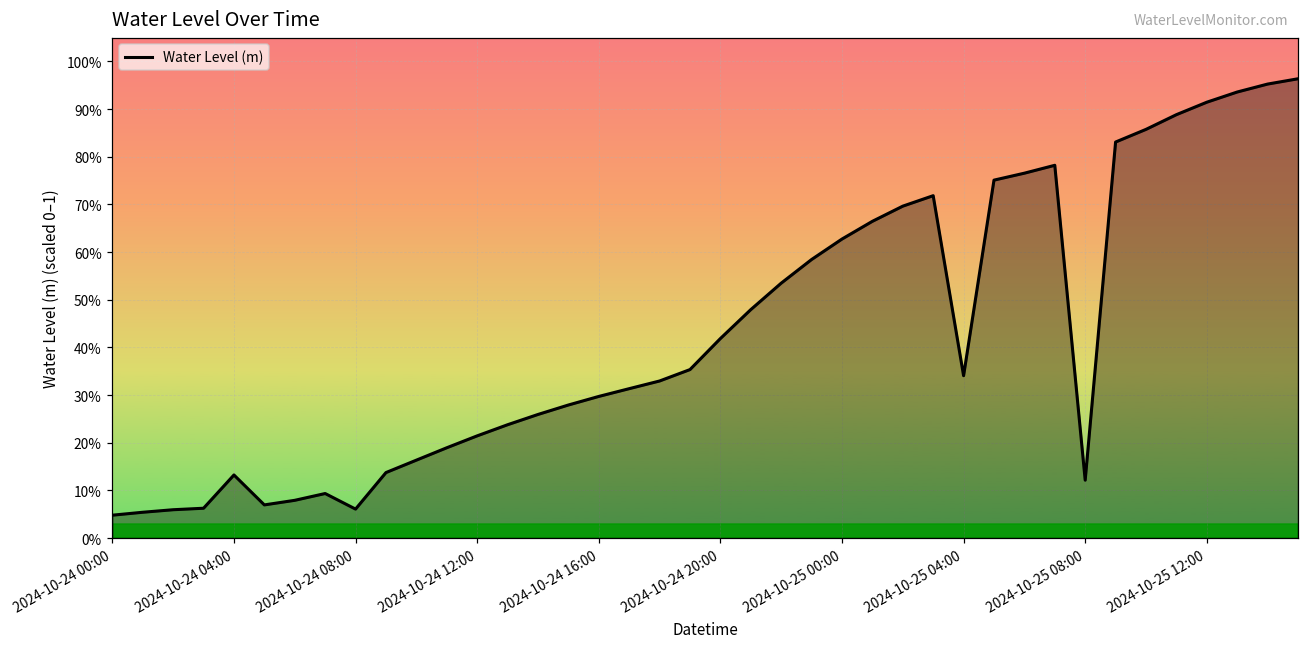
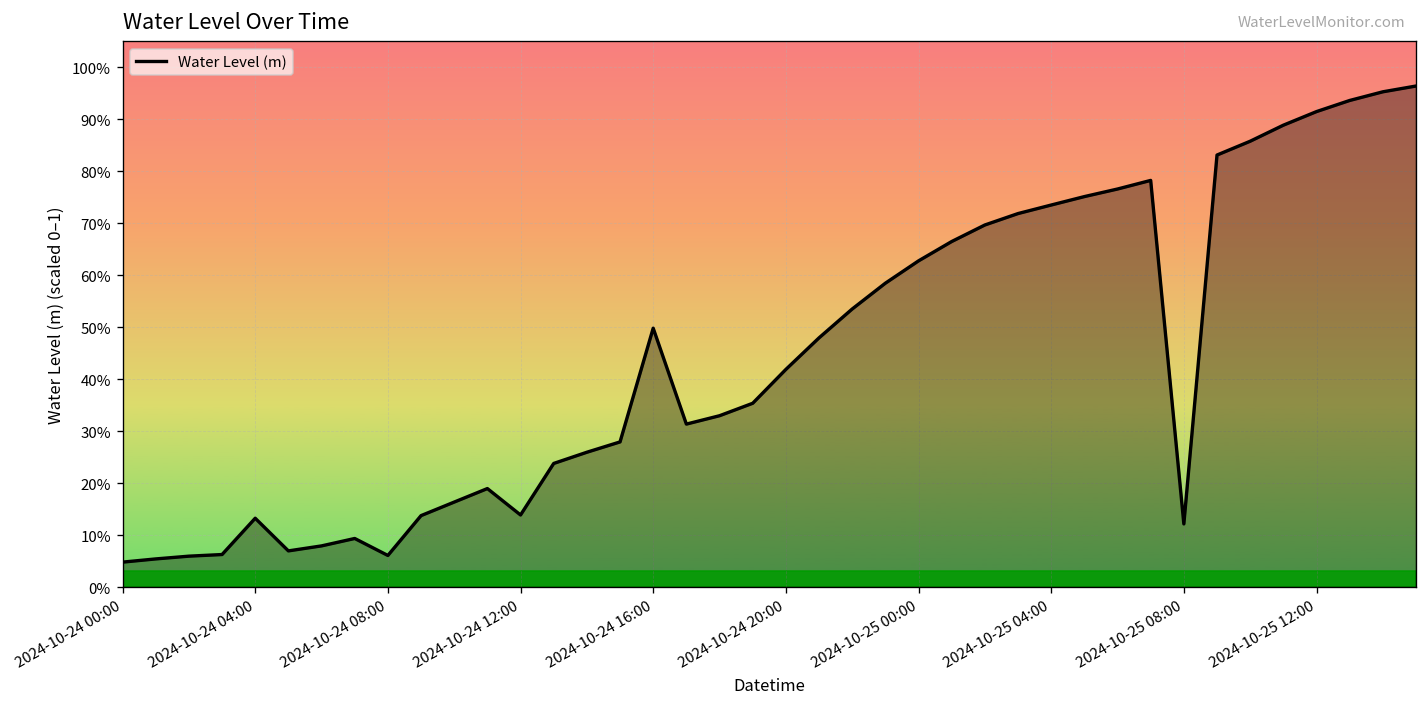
2024-10-24 12:00: 21% -> 14%
2024-10-24 16:00: 30% -> 50%
2024-10-25 04:00: 34% -> 73%
